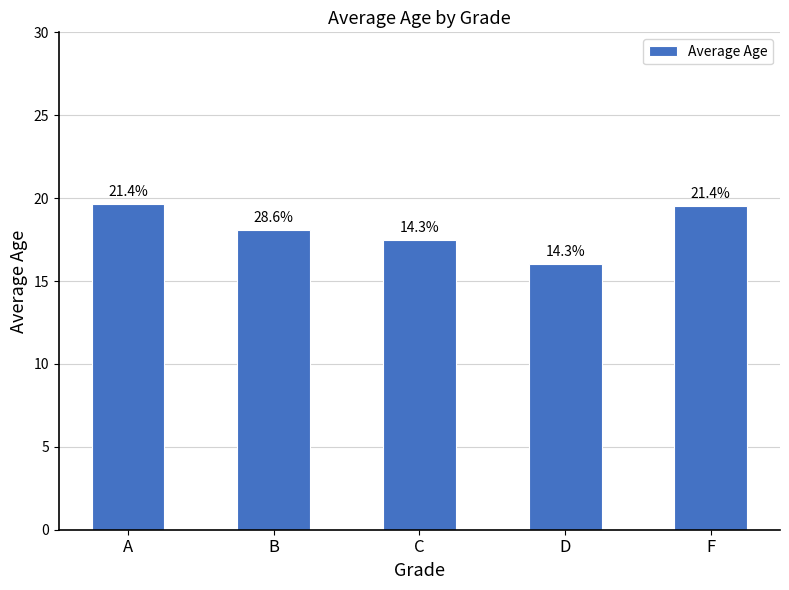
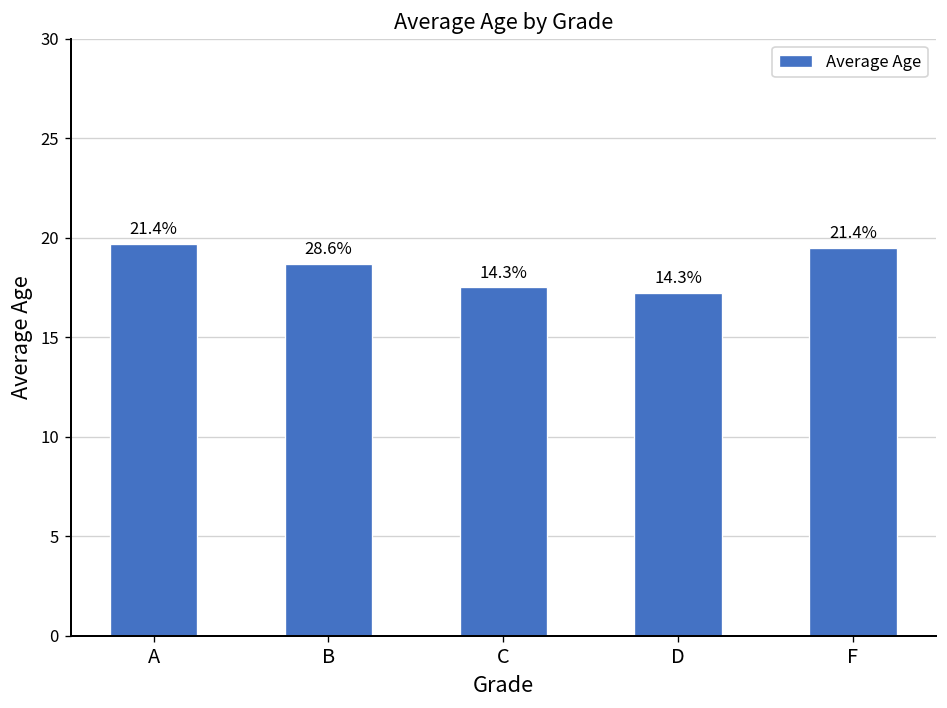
B: 18.1 -> 18.7
D: 16.0 -> 17.2
